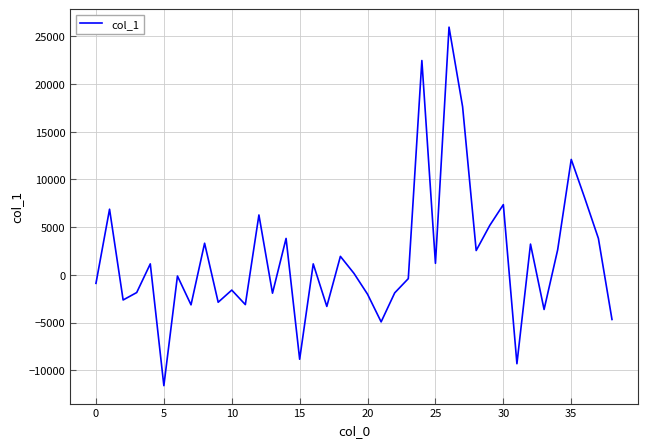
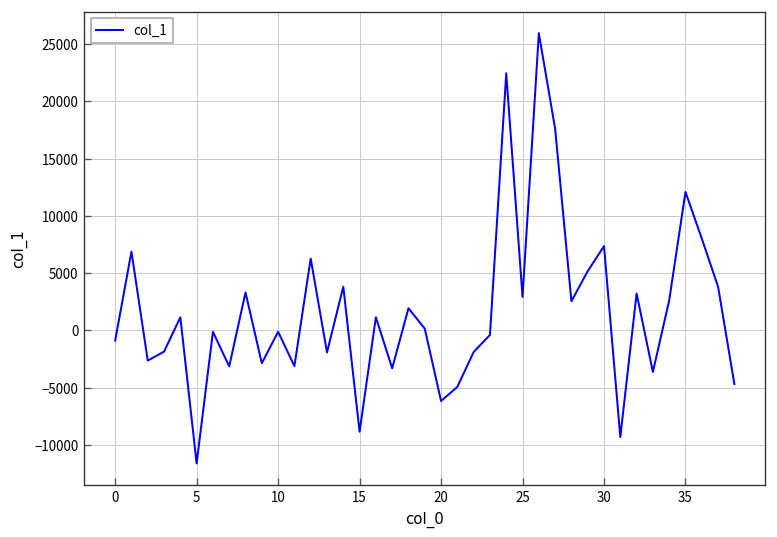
10: -2000 -> 0
20: -2000 -> -6000
25: 1000 -> 3000
